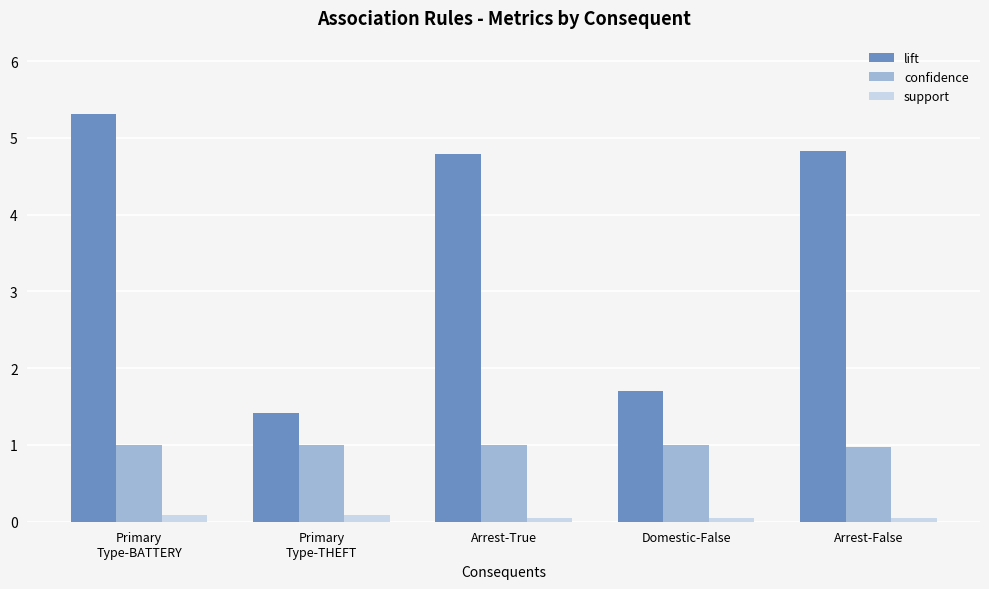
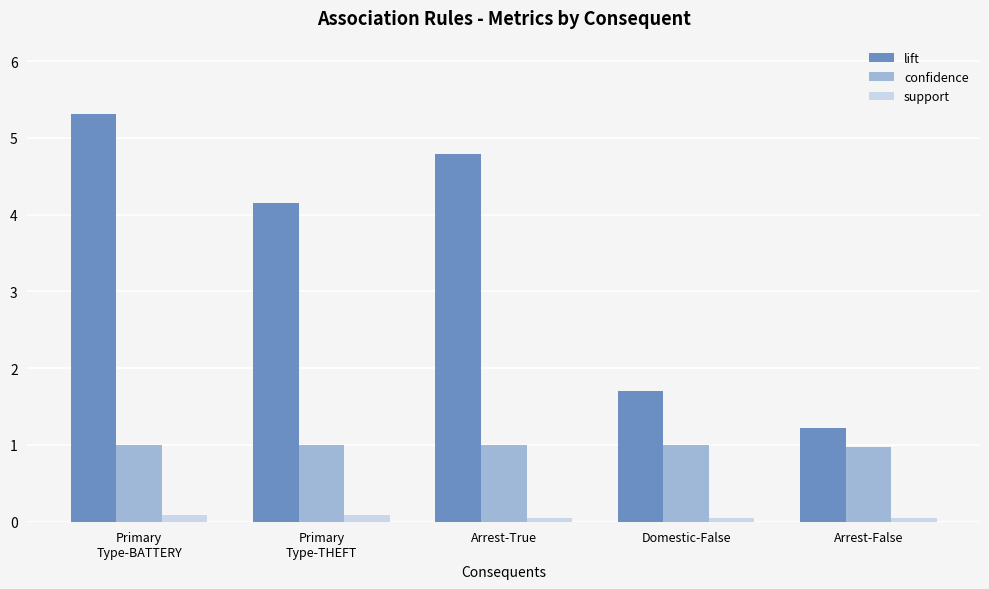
lift, Primary Type-THEFT: 1.4 -> 4.2
lift, Arrest-False: 4.8 -> 1.2
